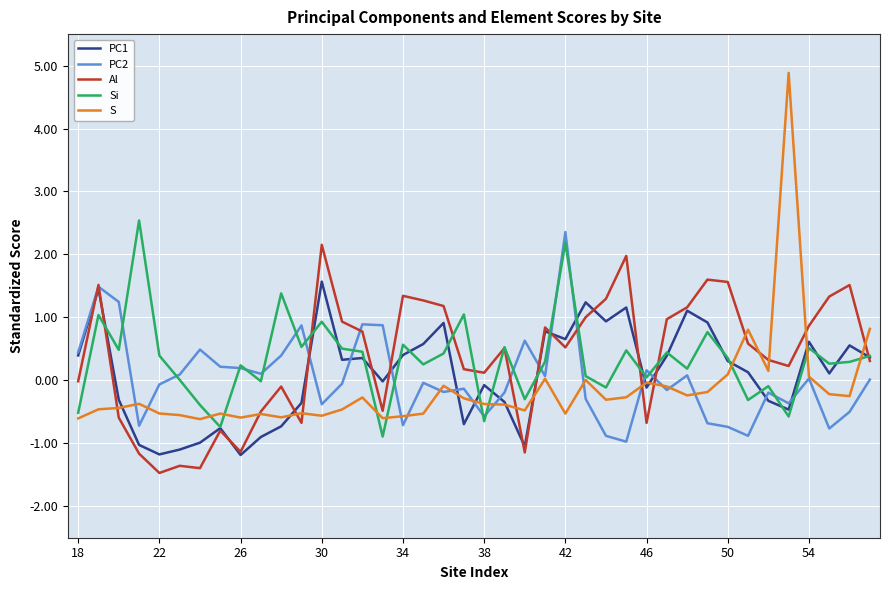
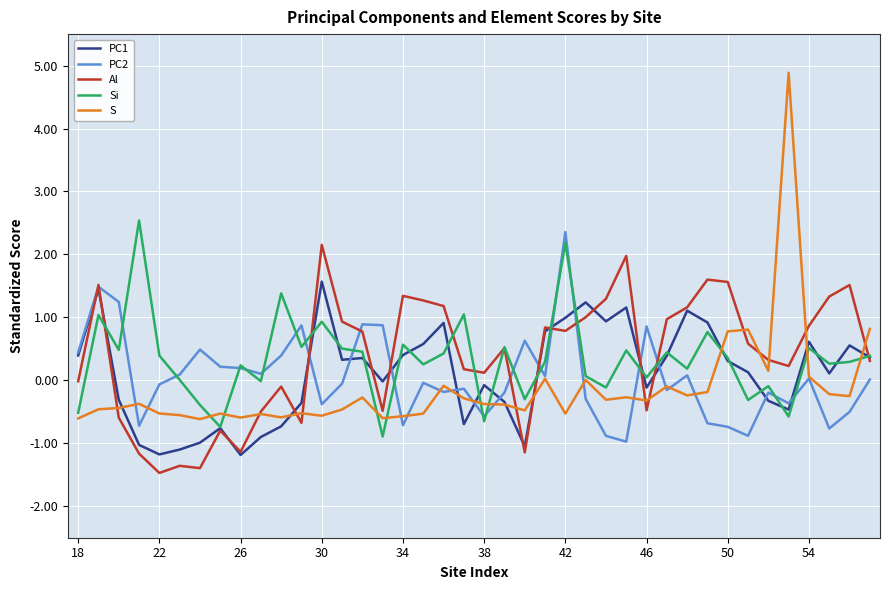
PC1, 42: 0.7 -> 1.0
Al, 42: 0.5 -> 0.8
PC2, 46: 0.2 -> 0.9
Al, 46: -0.7 -> -0.5
S, 46: 0.0 -> -0.3
S, 50: 0.1 -> 0.8
